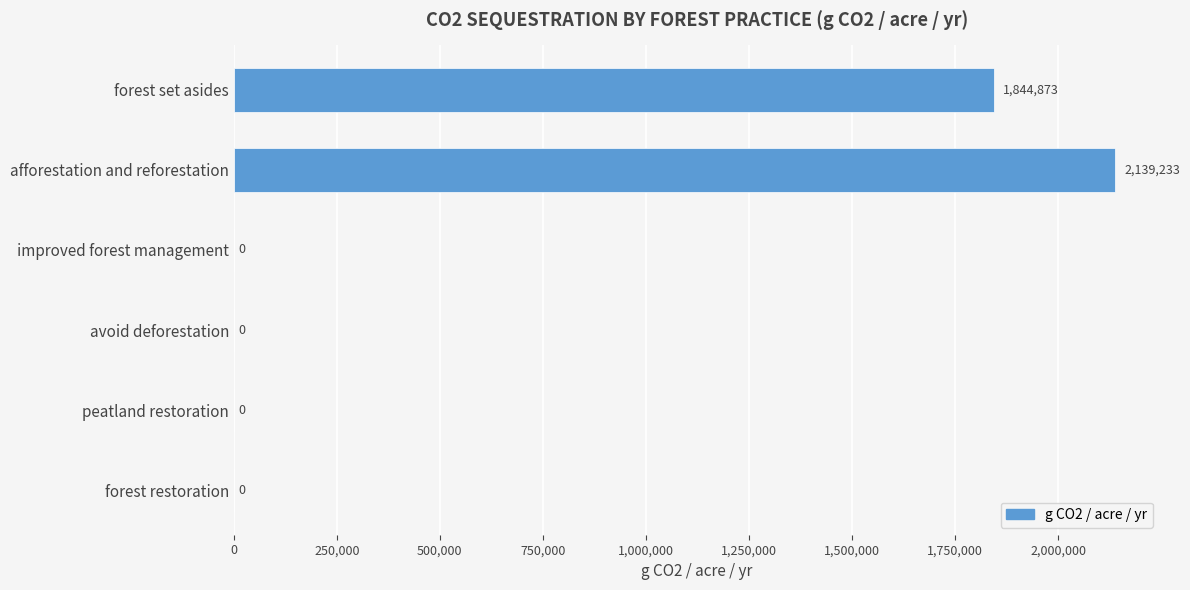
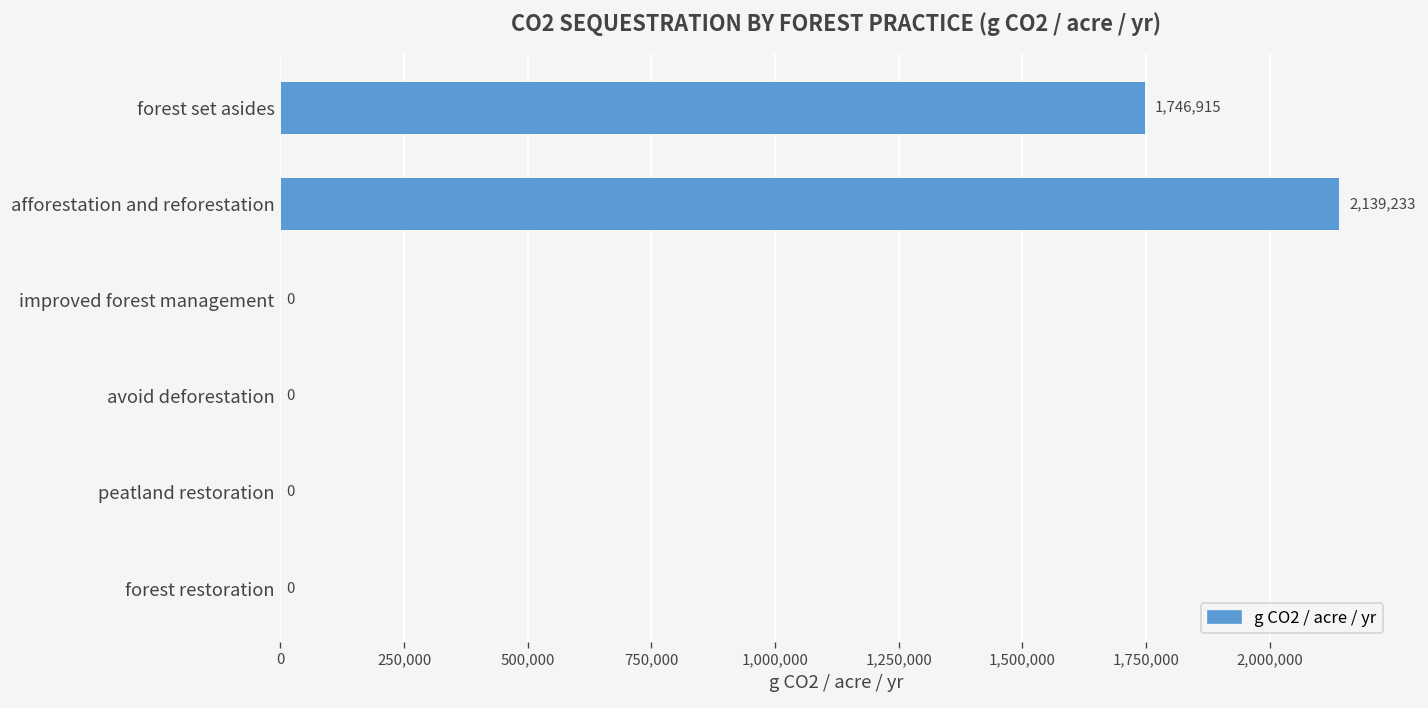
forest set asides: 1,844,873 -> 1,746,915
